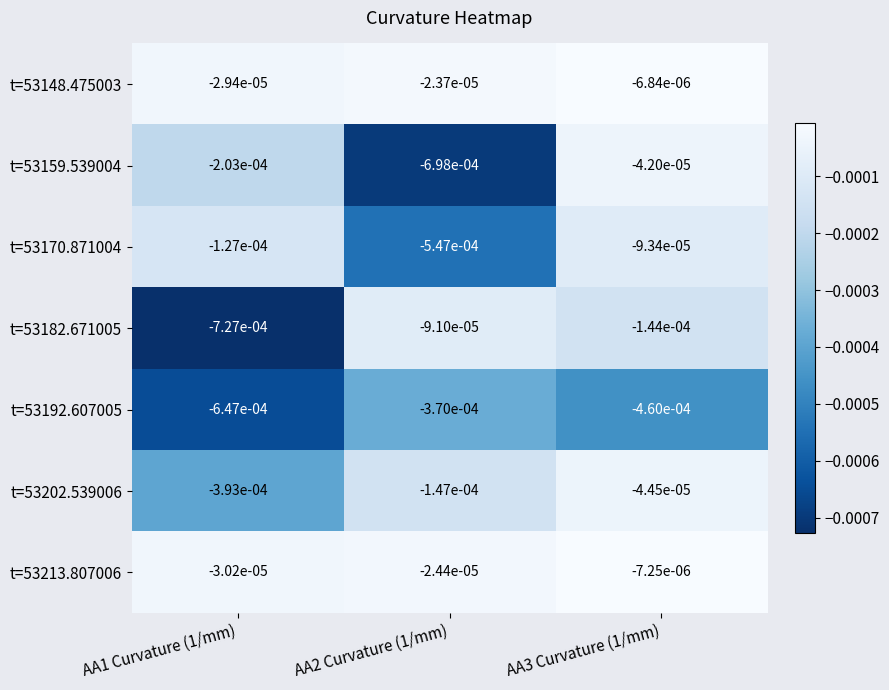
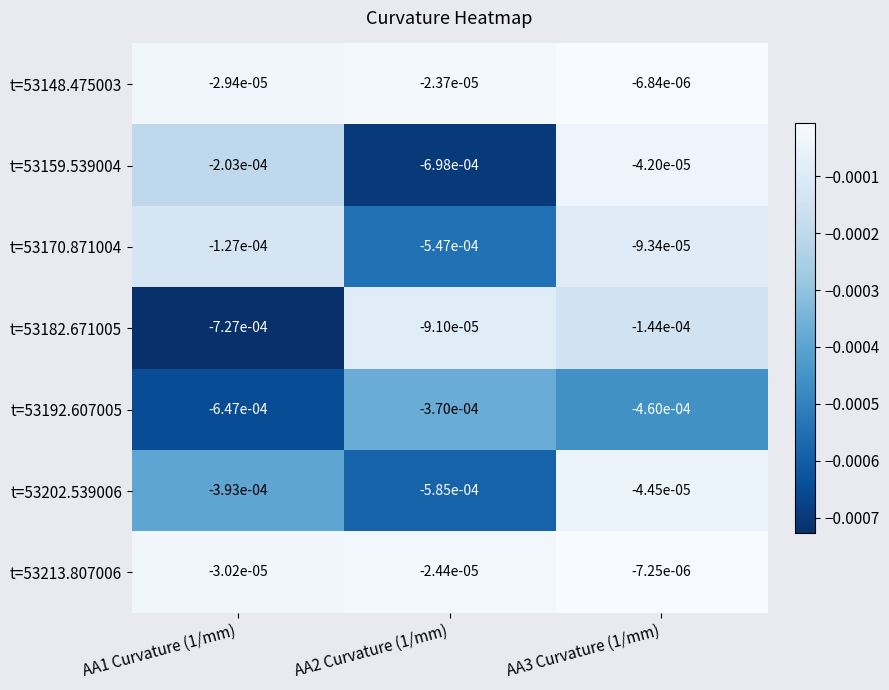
t=53202.539006, AA2 Curvature (1/mm): -1.47e-04 -> -5.85e-04
